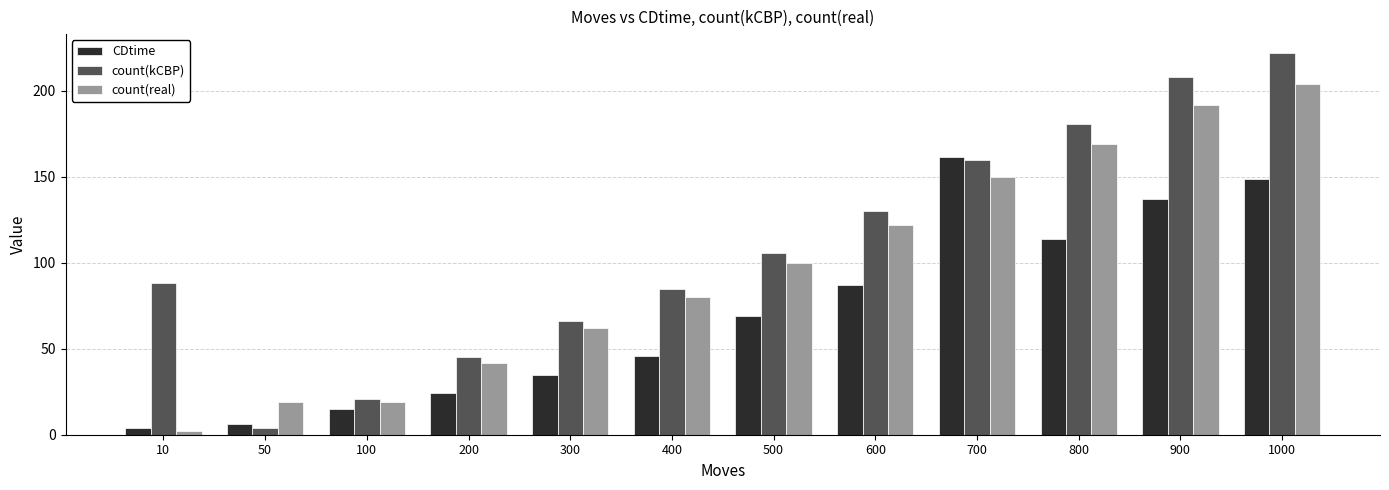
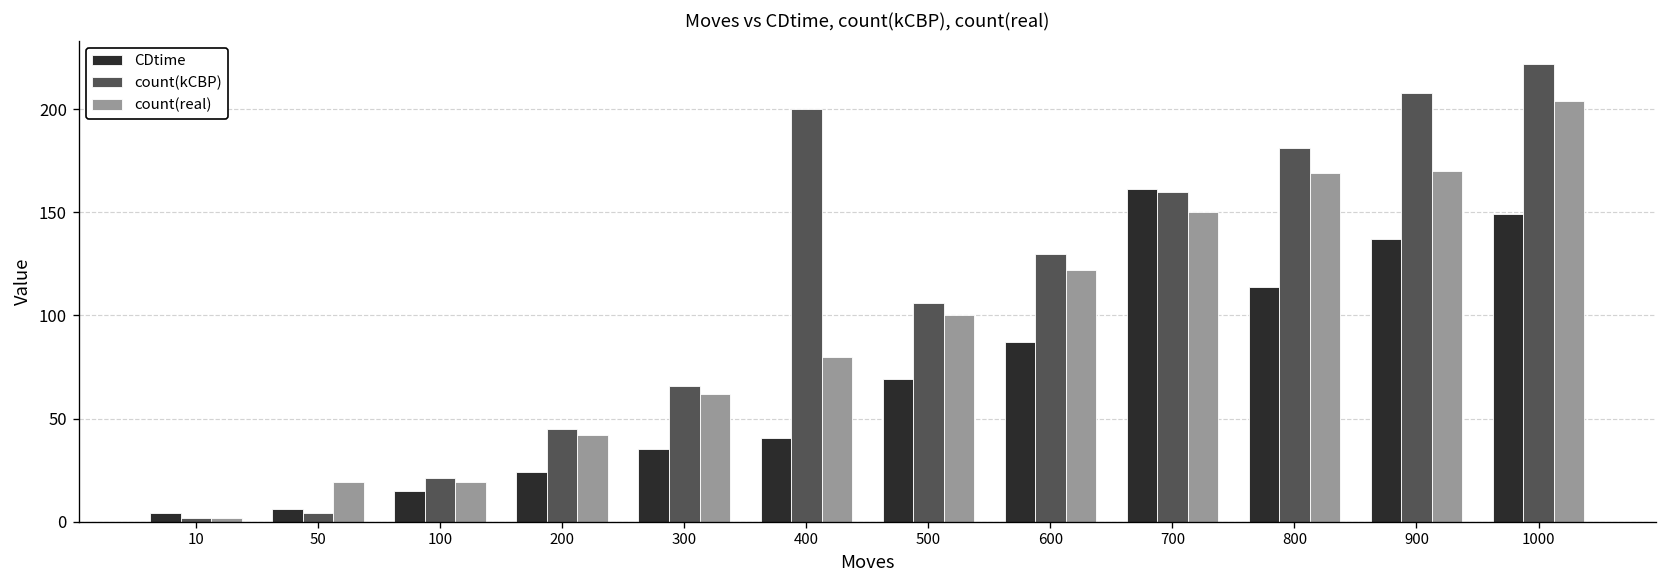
count(kCBP), 10: 88 -> 2
CDtime, 400: 46 -> 41
count(kCBP), 400: 85 -> 200
count(real), 900: 192 -> 170
